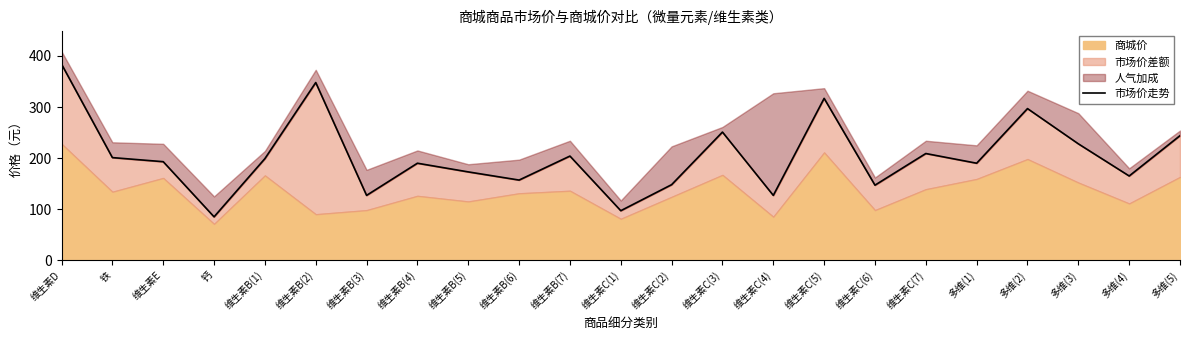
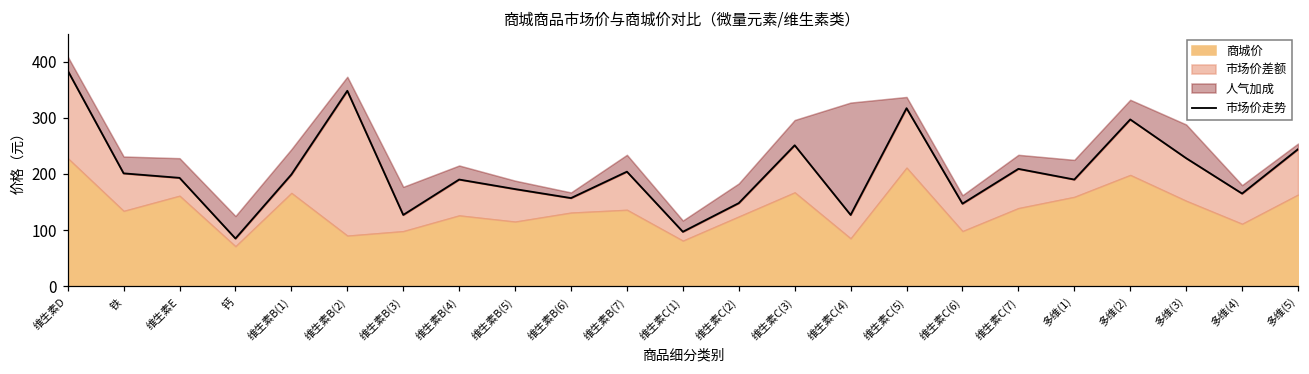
人气加成, 维生素B(1): 20 -> 50
人气加成, 维生素B(6): 40 -> 10
人气加成, 维生素C(2): 80 -> 40
人气加成, 维生素C(3): 10 -> 50
